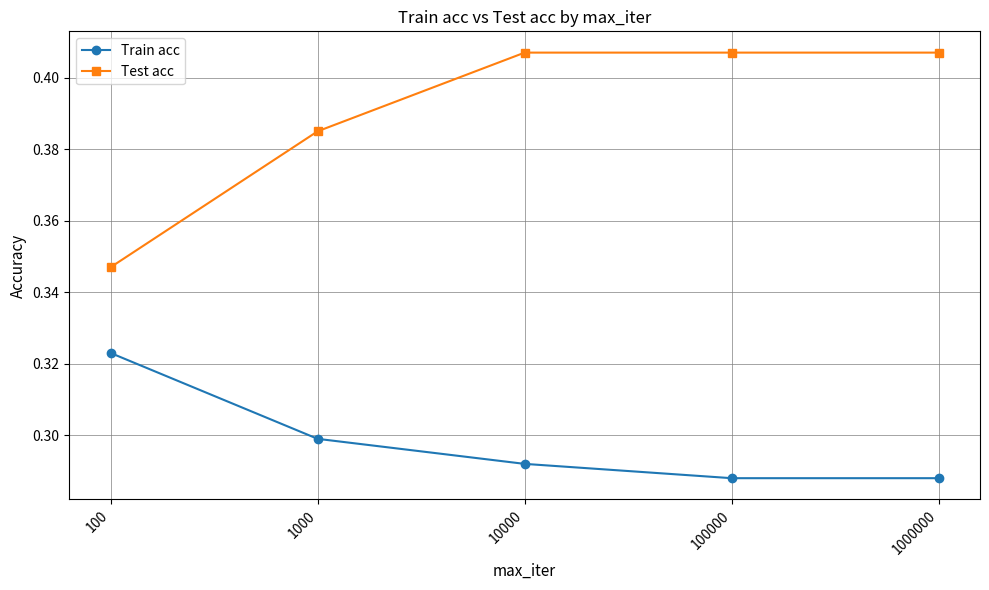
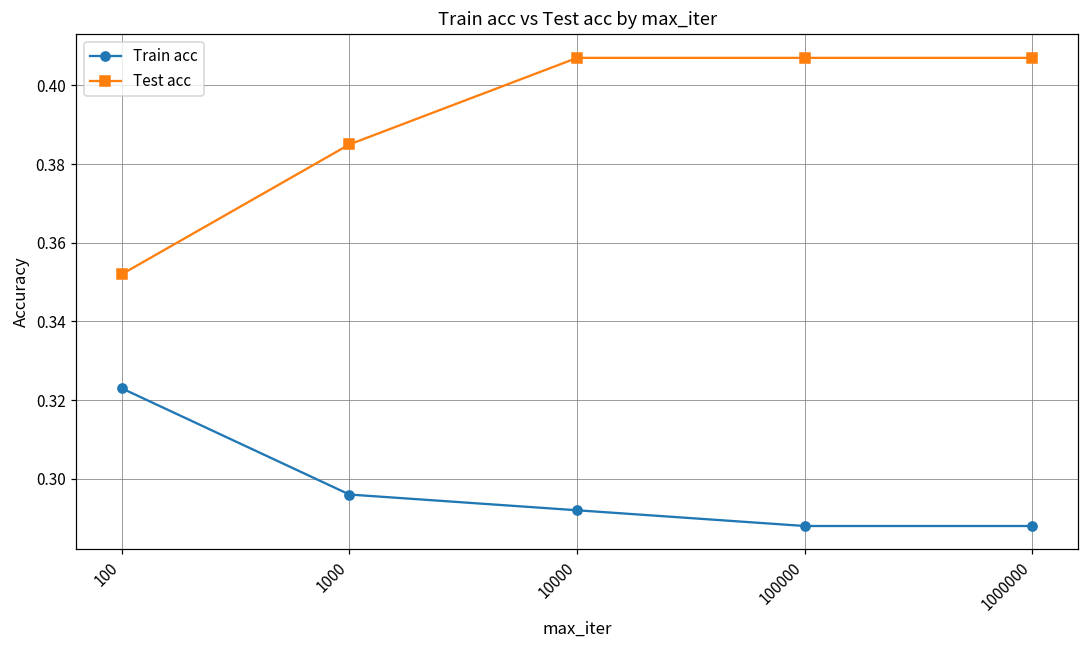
Test acc, 100: 0.347 -> 0.352
Train acc, 1000: 0.299 -> 0.296
